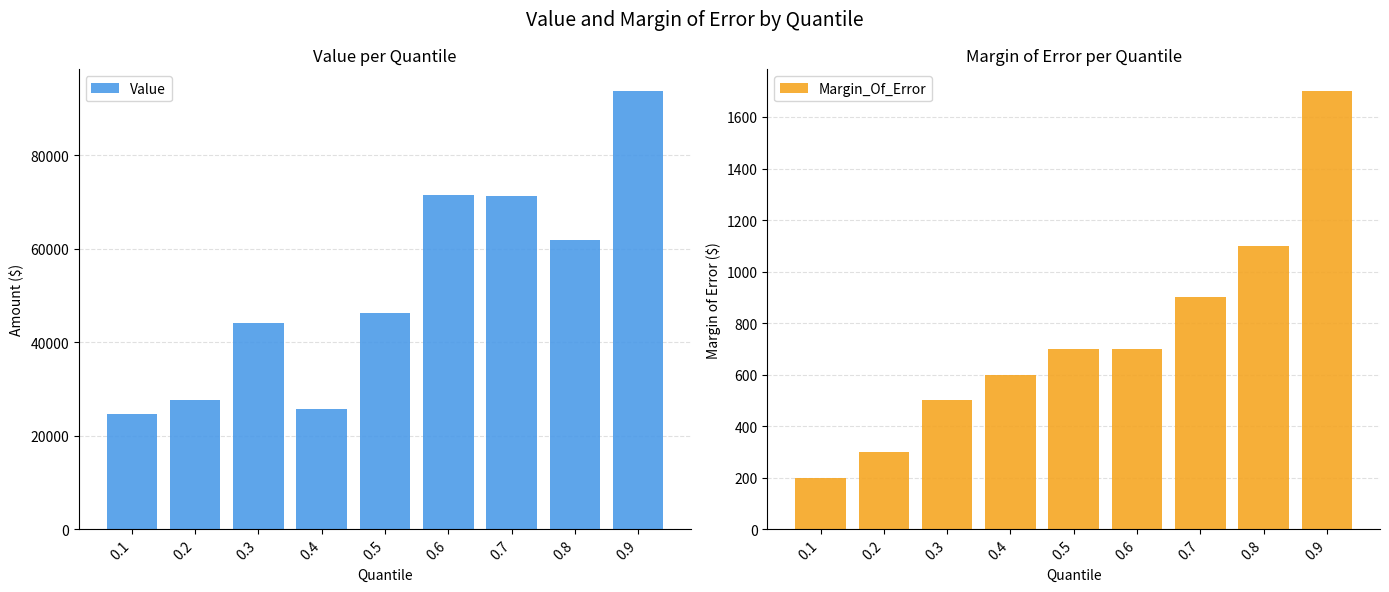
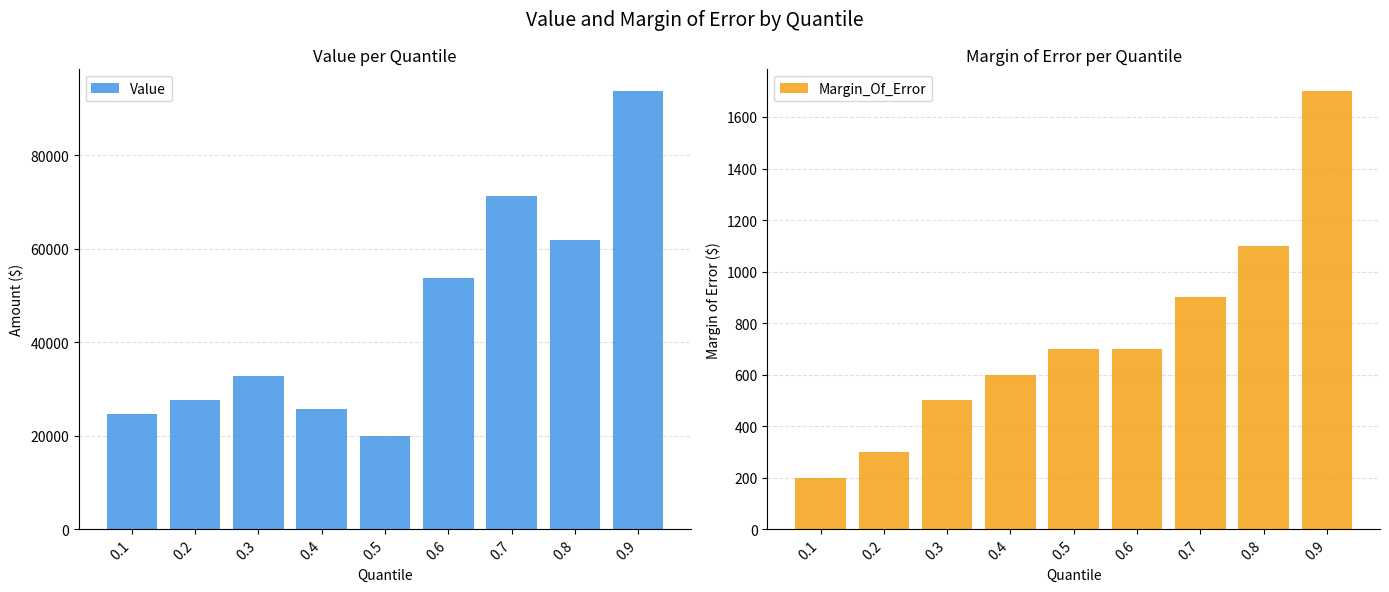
Value per Quantile, 0.3: 44000 -> 33000
Value per Quantile, 0.5: 46000 -> 20000
Value per Quantile, 0.6: 71000 -> 54000
